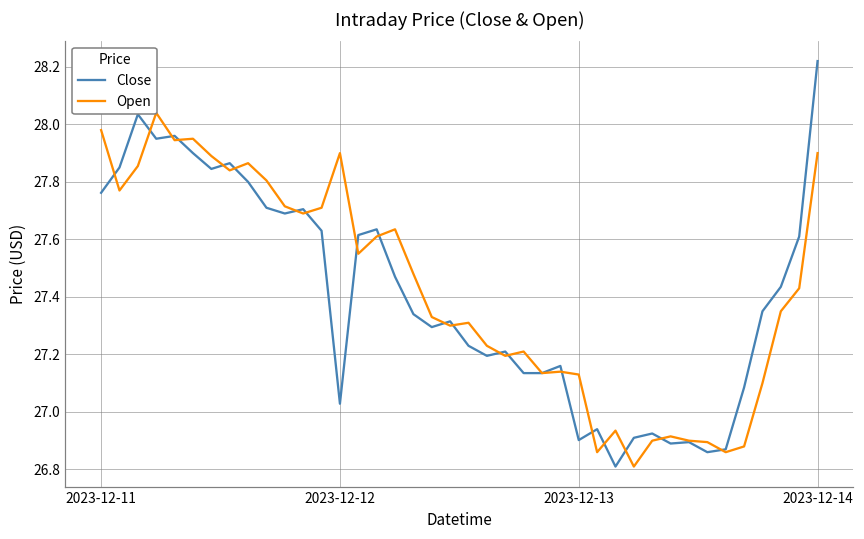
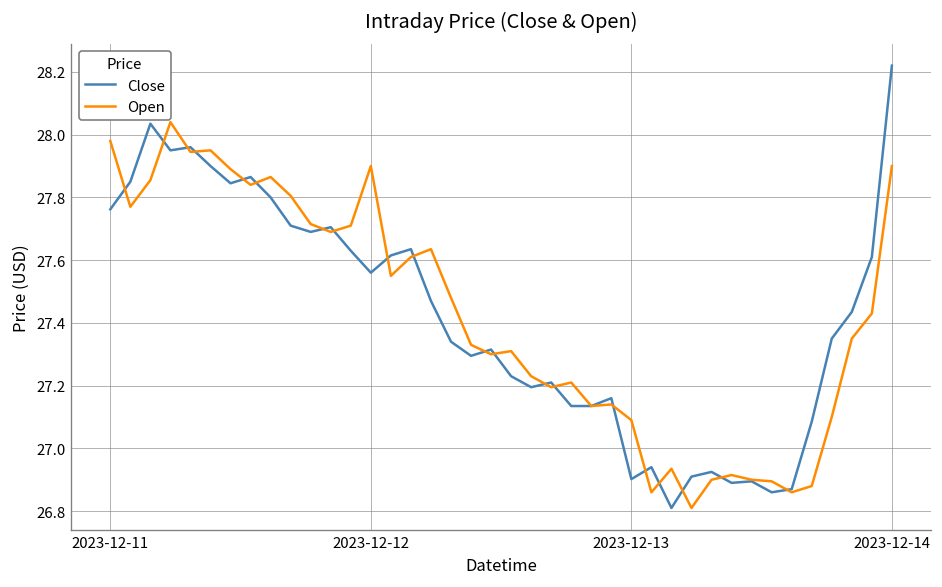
Close, 2023-12-12: 27.03 -> 27.56
Open, 2023-12-13: 27.13 -> 27.09
